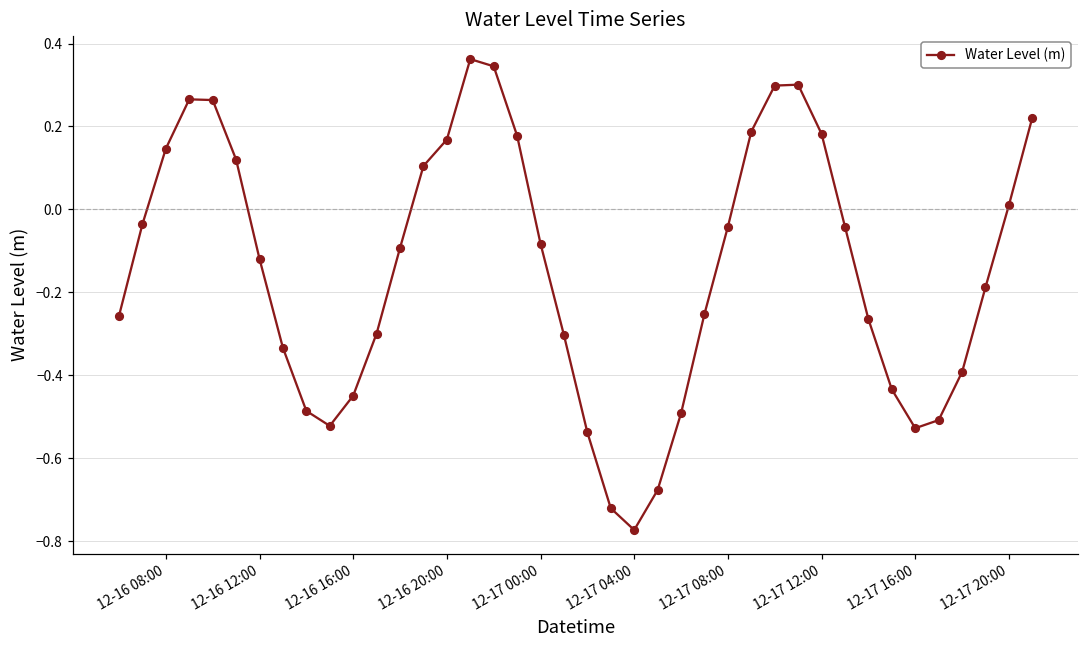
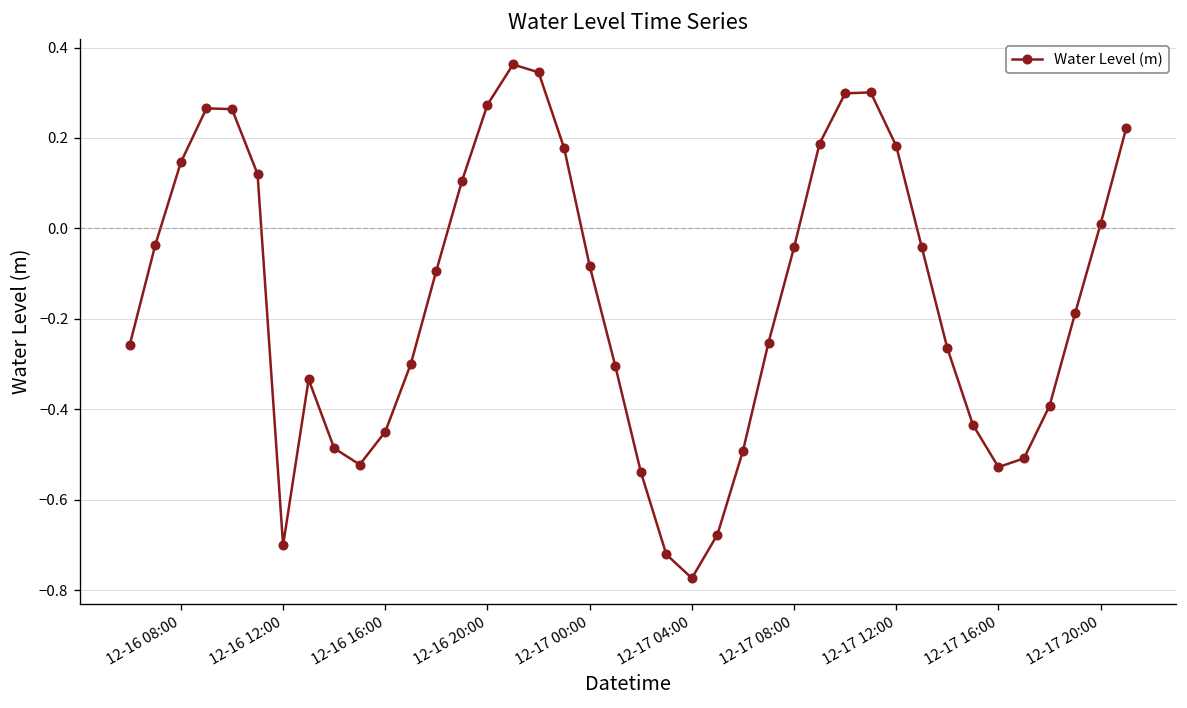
12-16 12:00: -0.12 -> -0.70
12-16 20:00: 0.17 -> 0.27
